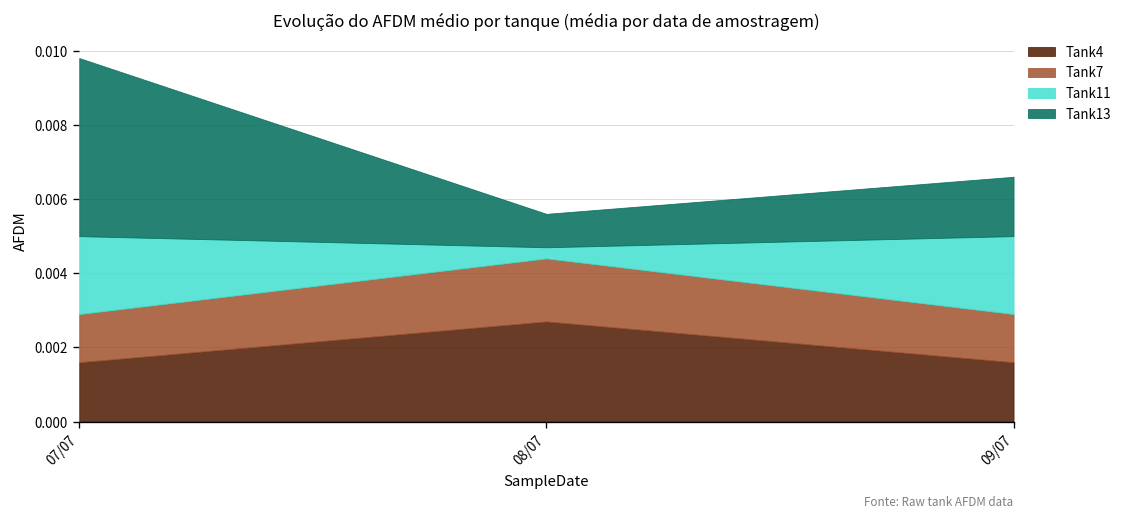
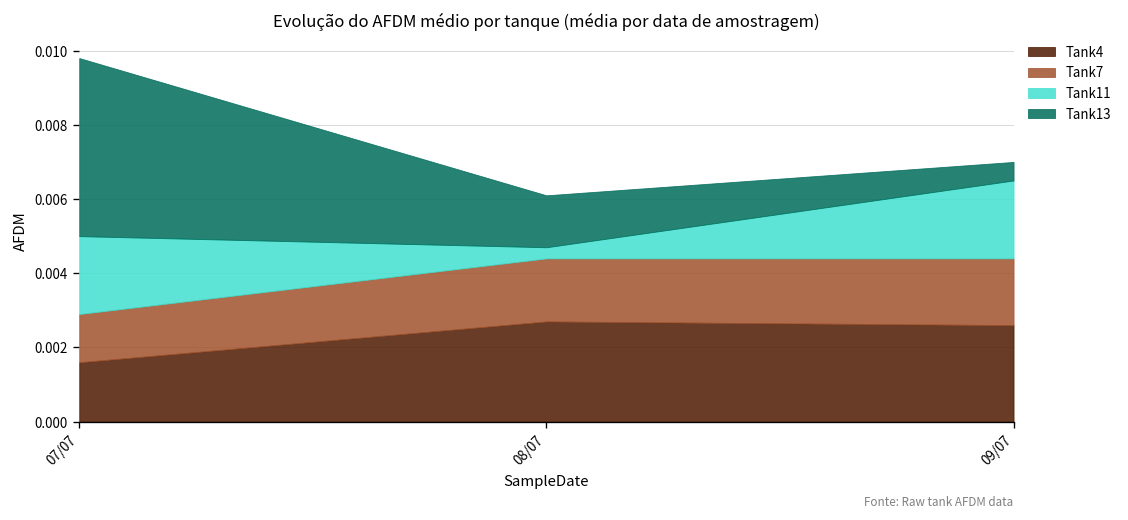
Tank13, 08/07: 0.0009 -> 0.0014
Tank4, 09/07: 0.0016 -> 0.0026
Tank7, 09/07: 0.0013 -> 0.0018
Tank13, 09/07: 0.0016 -> 0.0005
